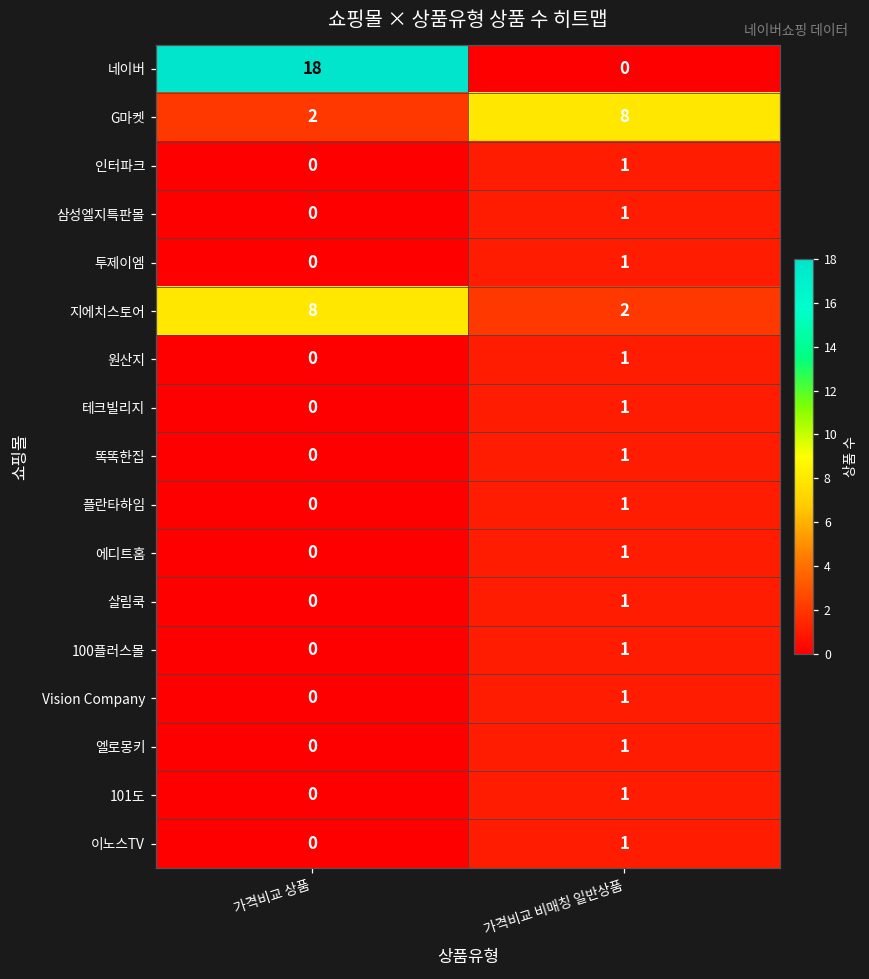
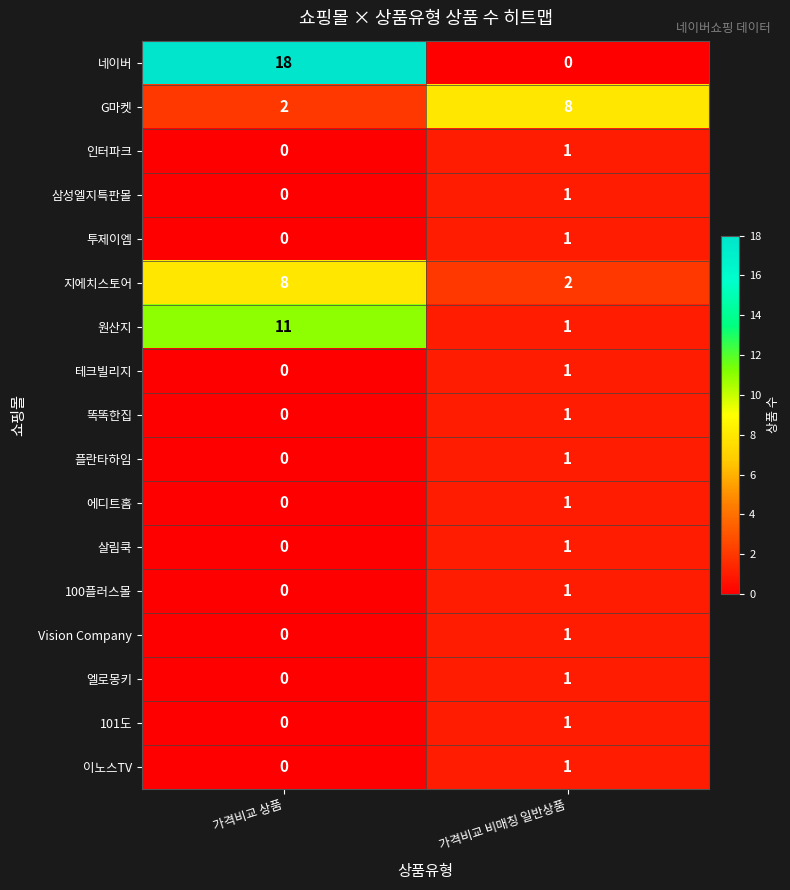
원산지, 가격비교 상품: 0 -> 11
